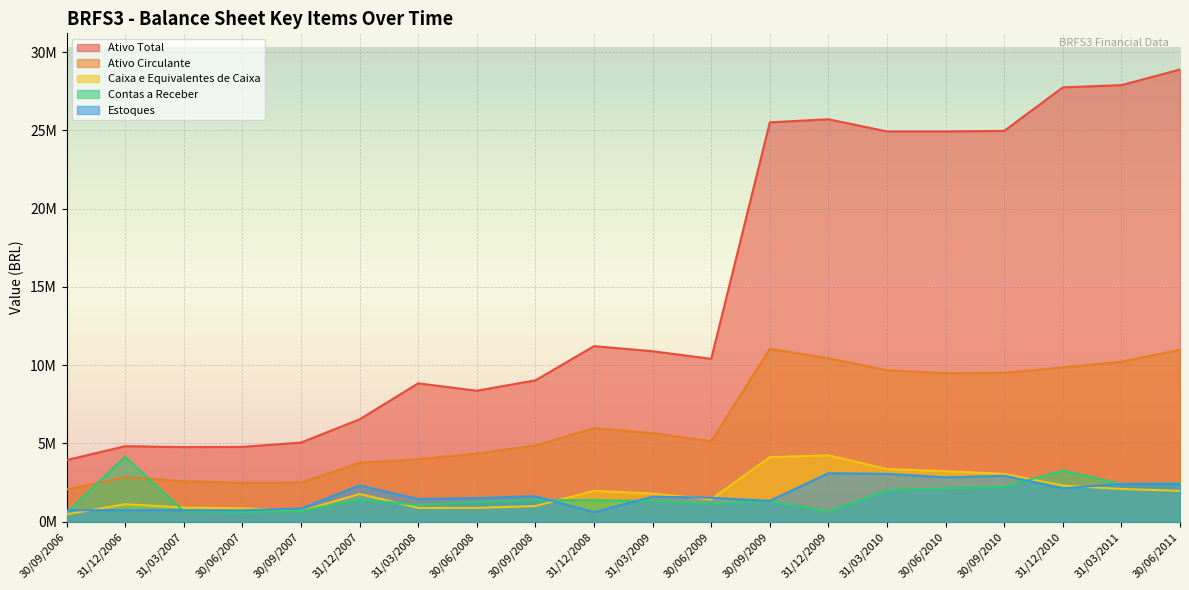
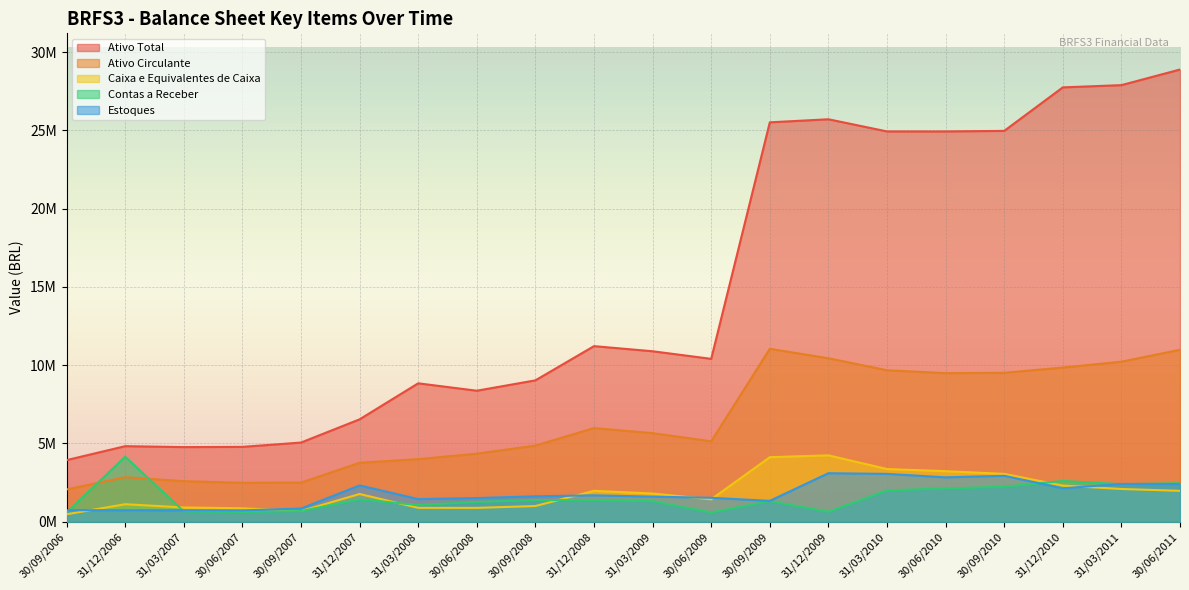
Estoques, 31/12/2008: 600000 -> 1700000
Contas a Receber, 30/06/2009: 1100000 -> 600000
Contas a Receber, 31/12/2010: 3300000 -> 2600000
